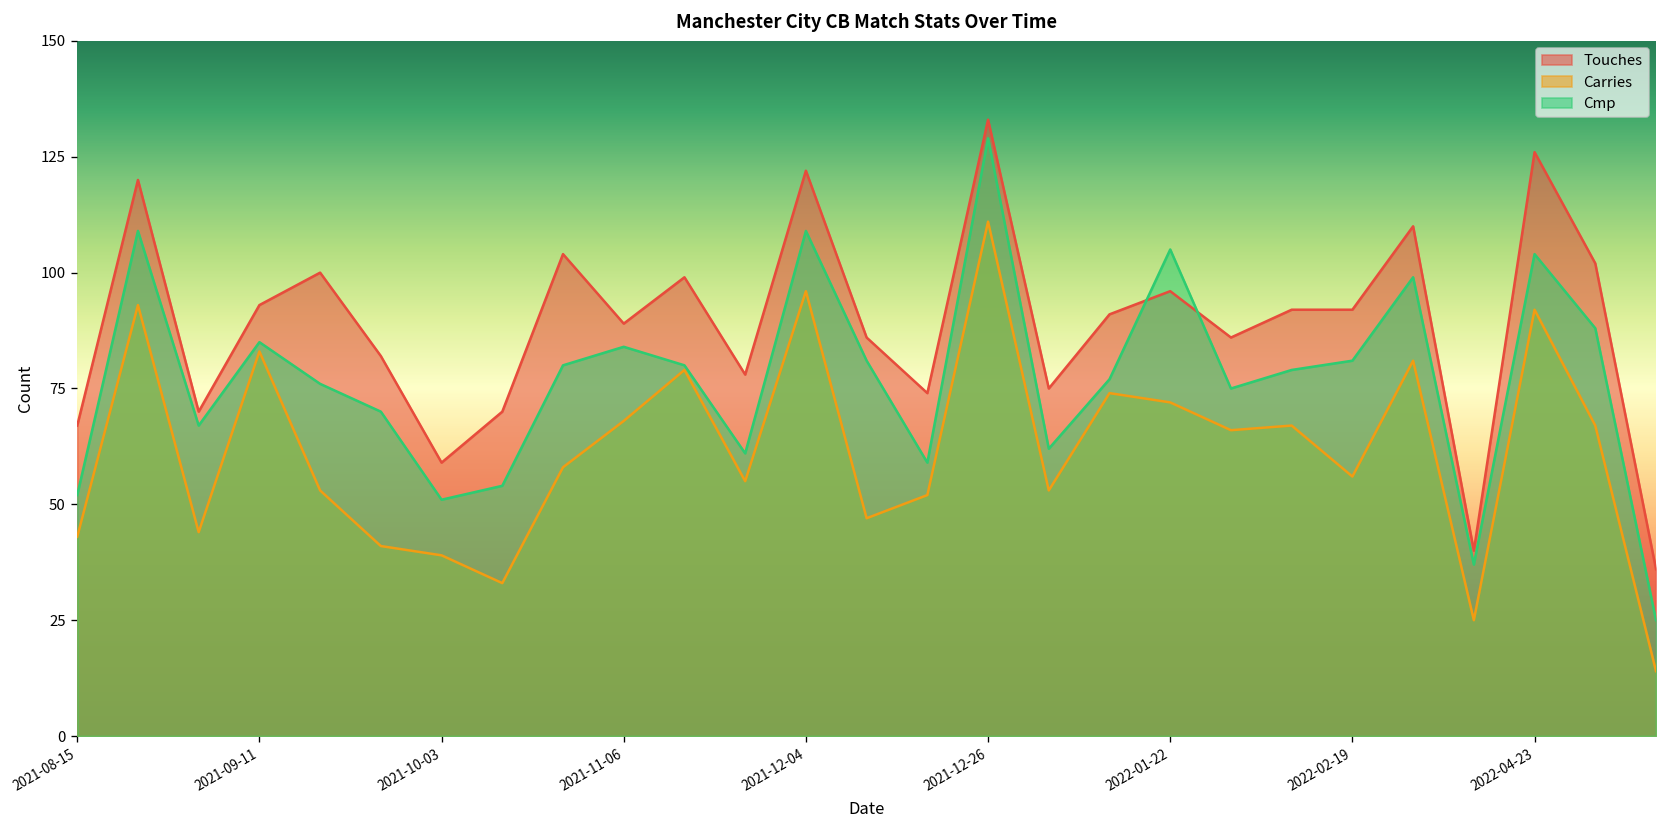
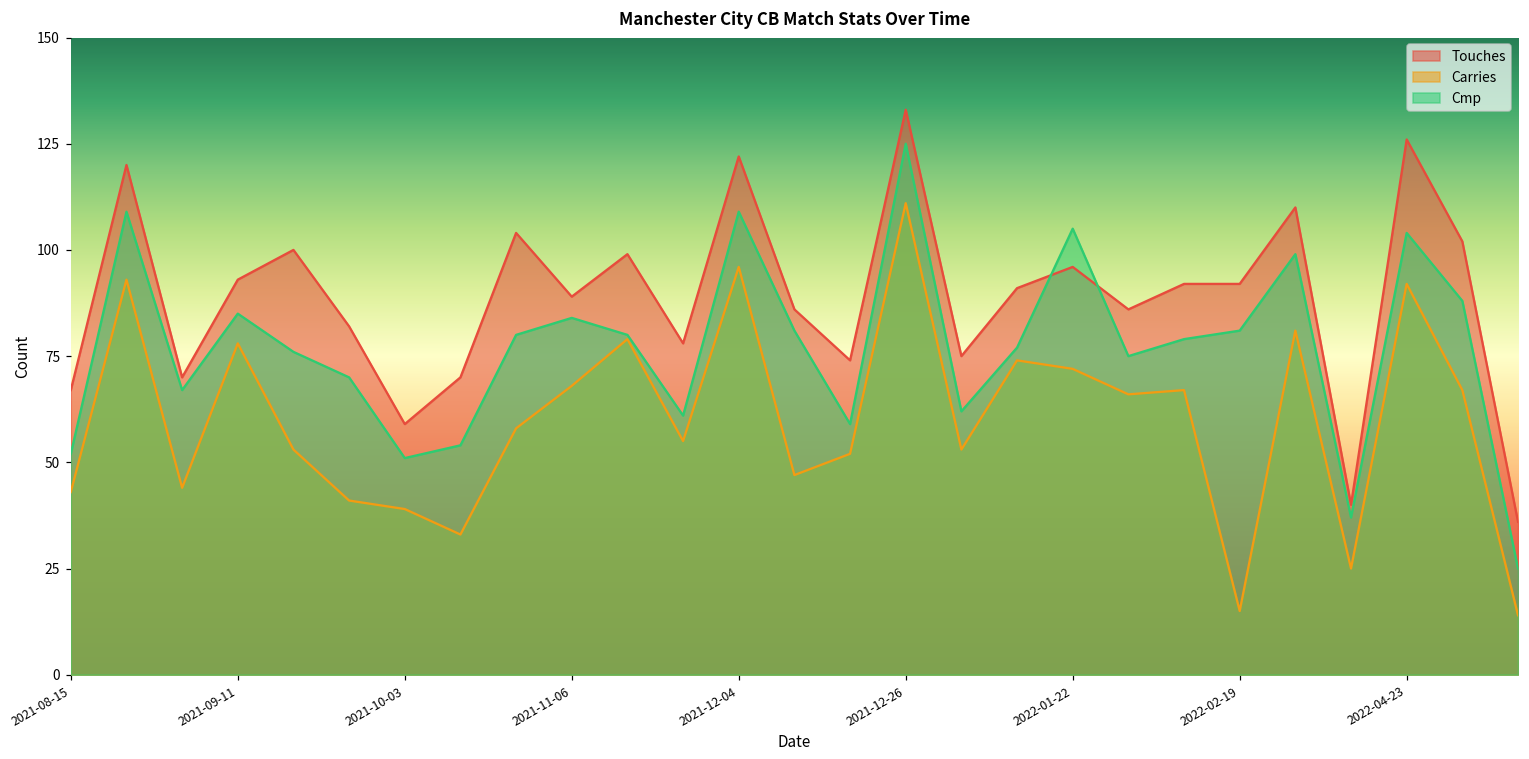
Carries, 2021-09-11: 83 -> 78
Cmp, 2021-12-26: 129 -> 125
Carries, 2022-02-19: 56 -> 15
